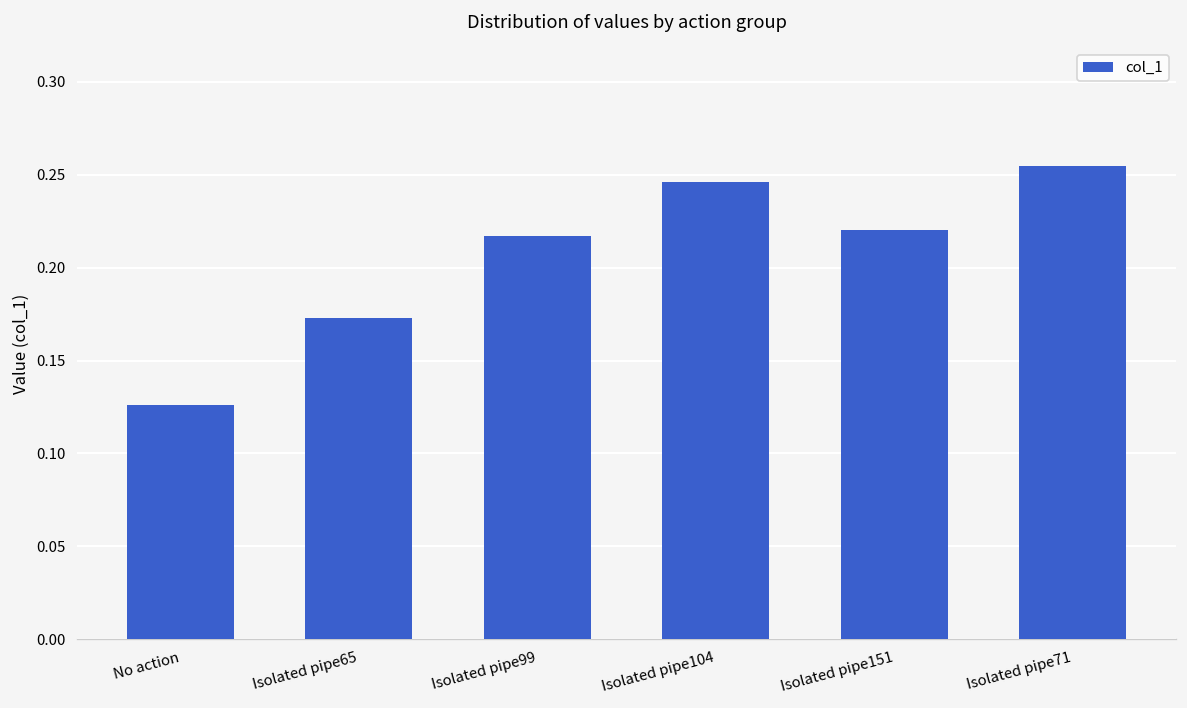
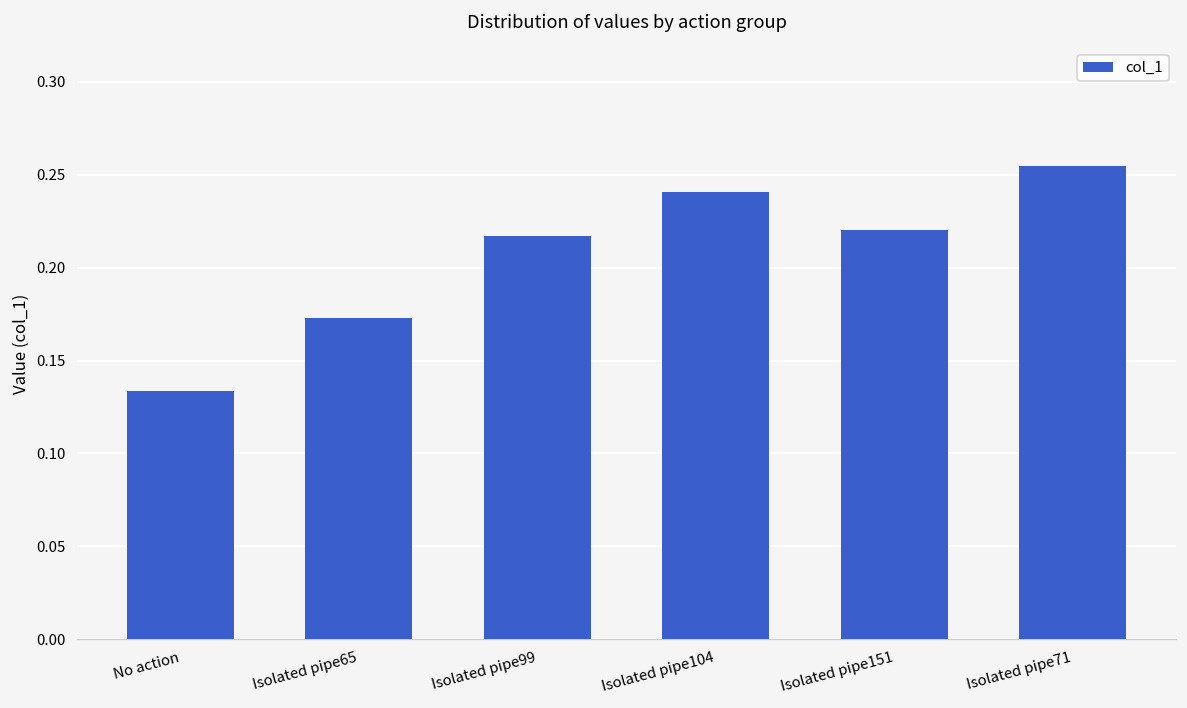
No action: 0.126 -> 0.133
Isolated pipe104: 0.246 -> 0.241
